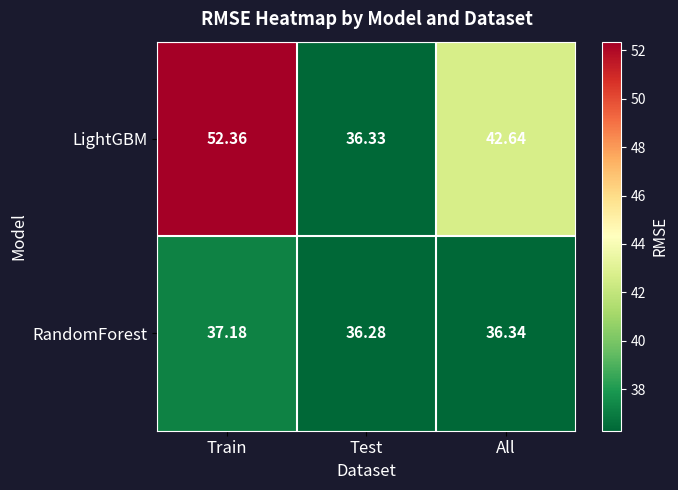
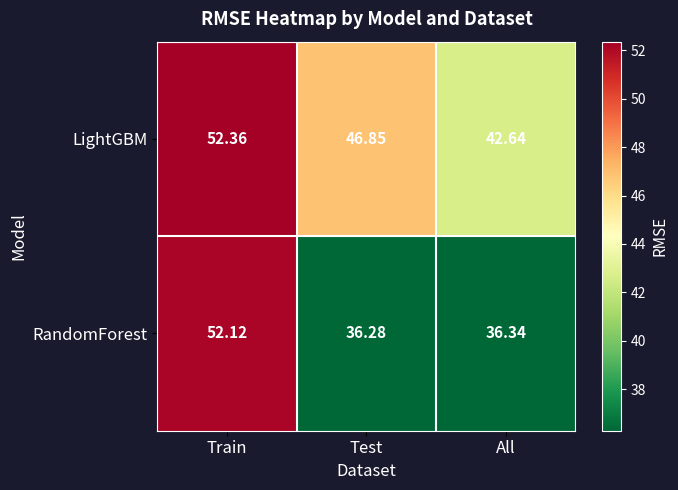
LightGBM, Test: 36.33 -> 46.85
RandomForest, Train: 37.18 -> 52.12
